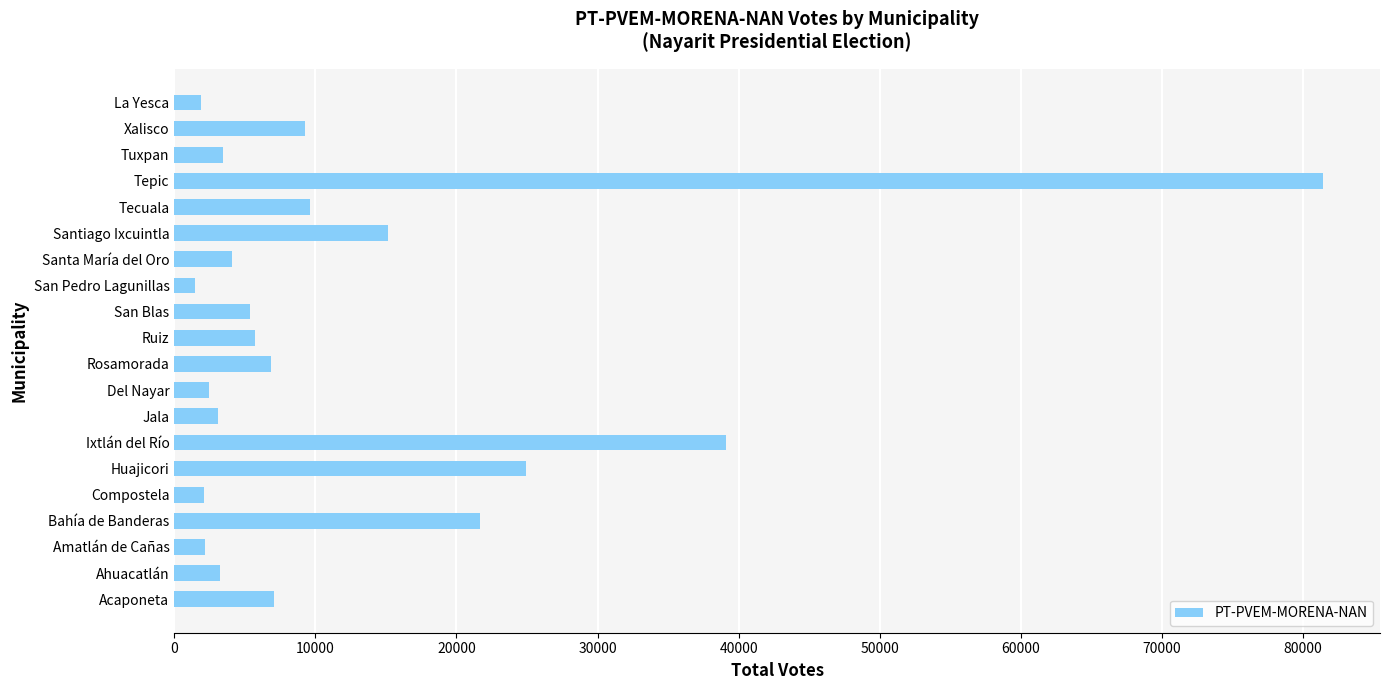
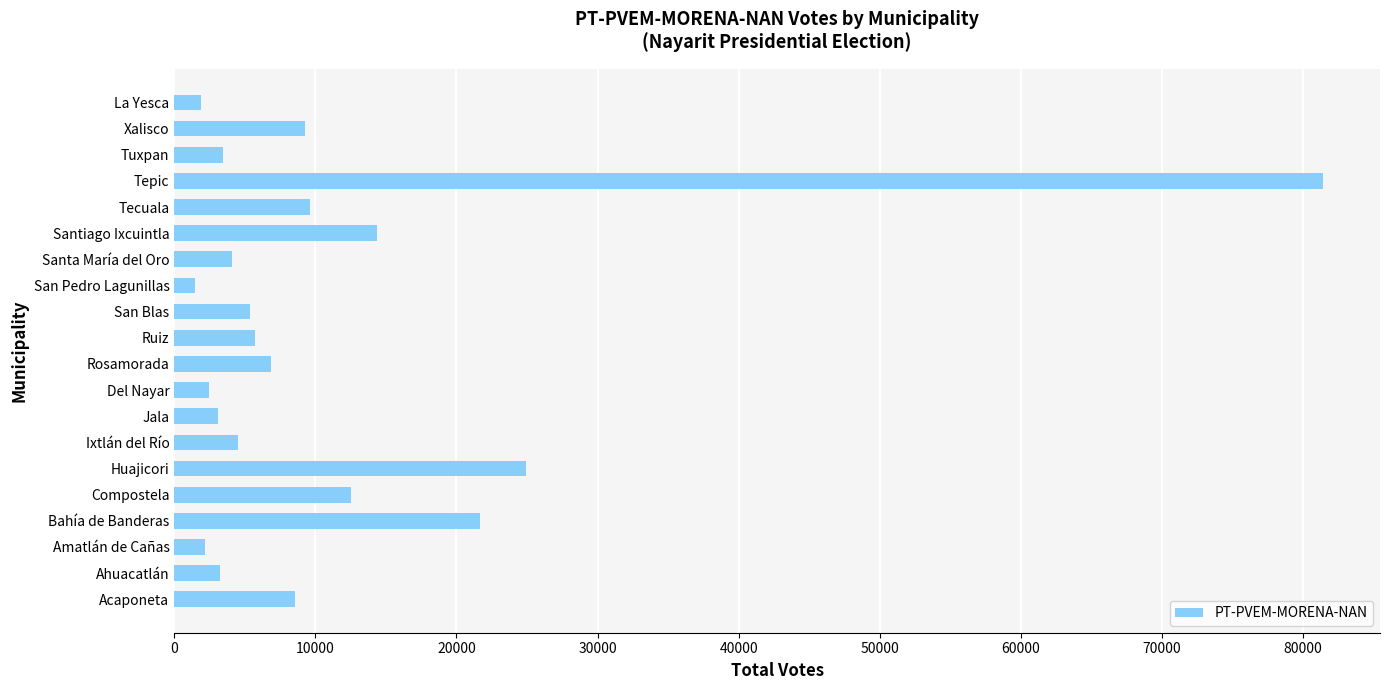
Santiago Ixcuintla: 15200 -> 14400
Ixtlán del Río: 39100 -> 4500
Compostela: 2100 -> 12500
Acaponeta: 7100 -> 8500
